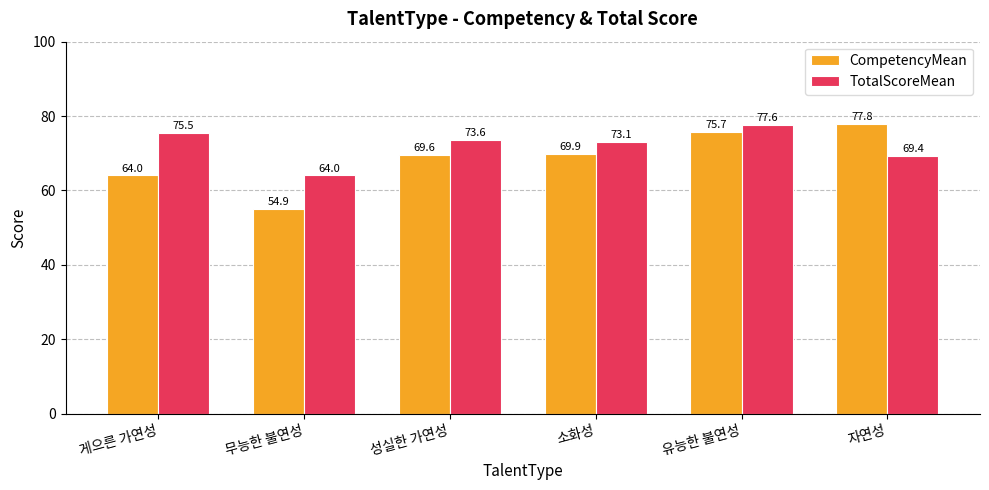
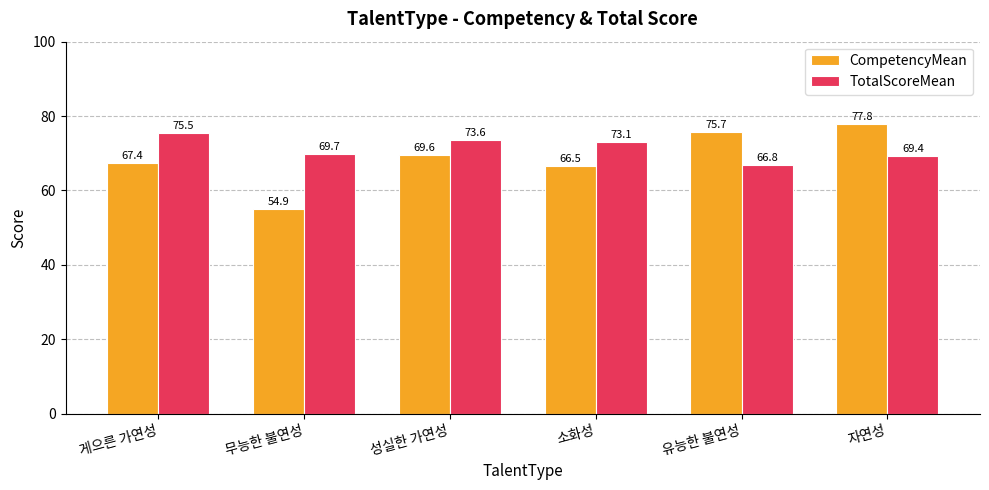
CompetencyMean, 게으른 가연성: 64.0 -> 67.4
TotalScoreMean, 무능한 불연성: 64.0 -> 69.7
CompetencyMean, 소화성: 69.9 -> 66.5
TotalScoreMean, 유능한 불연성: 77.6 -> 66.8
